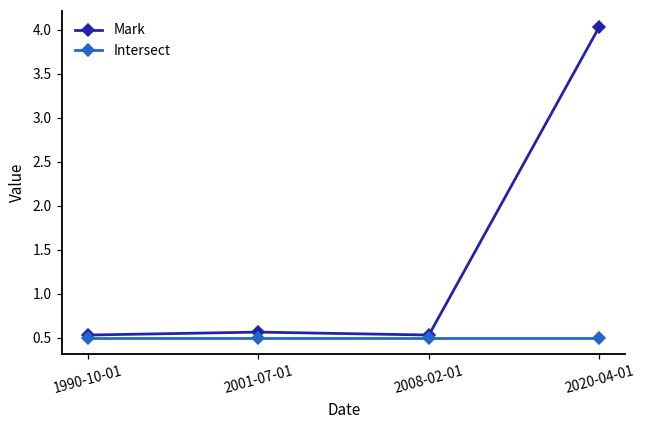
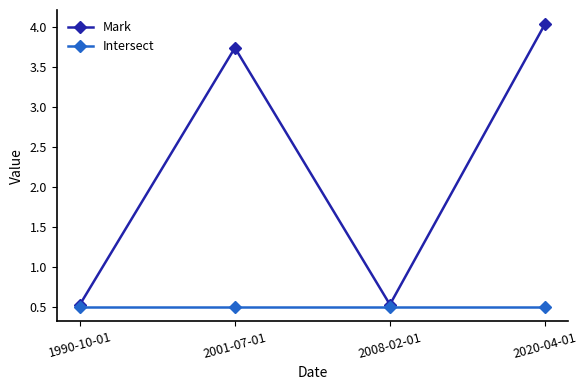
Mark, 2001-07-01: 0.6 -> 3.7
